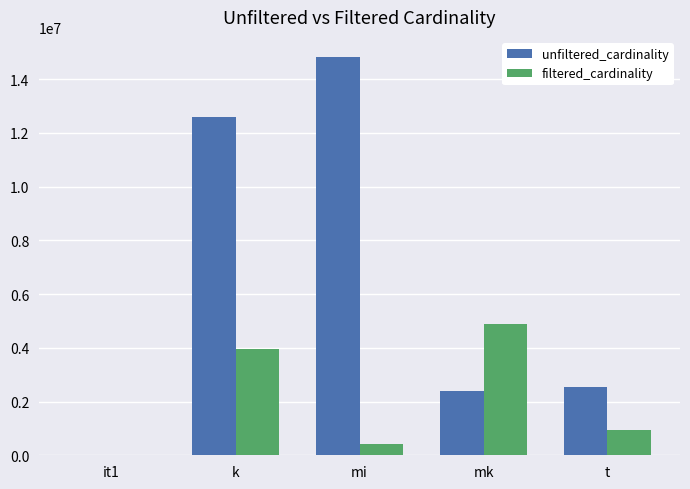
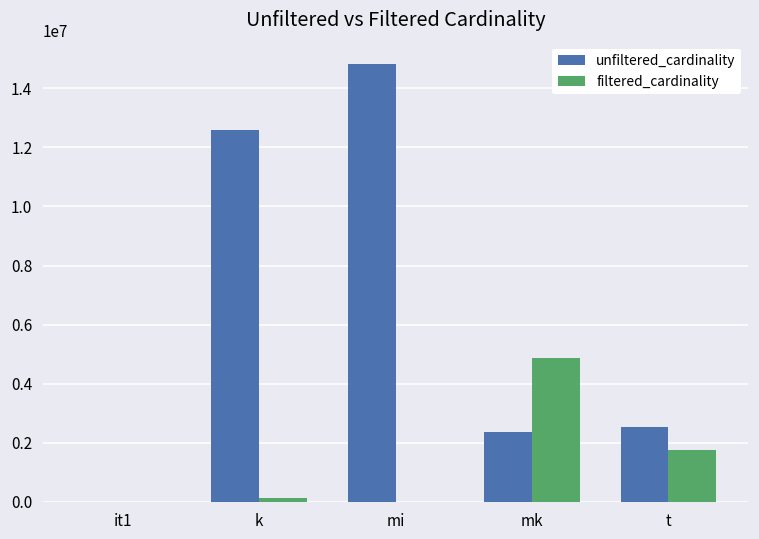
filtered_cardinality, k: 3900000 -> 100000
filtered_cardinality, mi: 400000 -> 0
filtered_cardinality, t: 900000 -> 1700000
